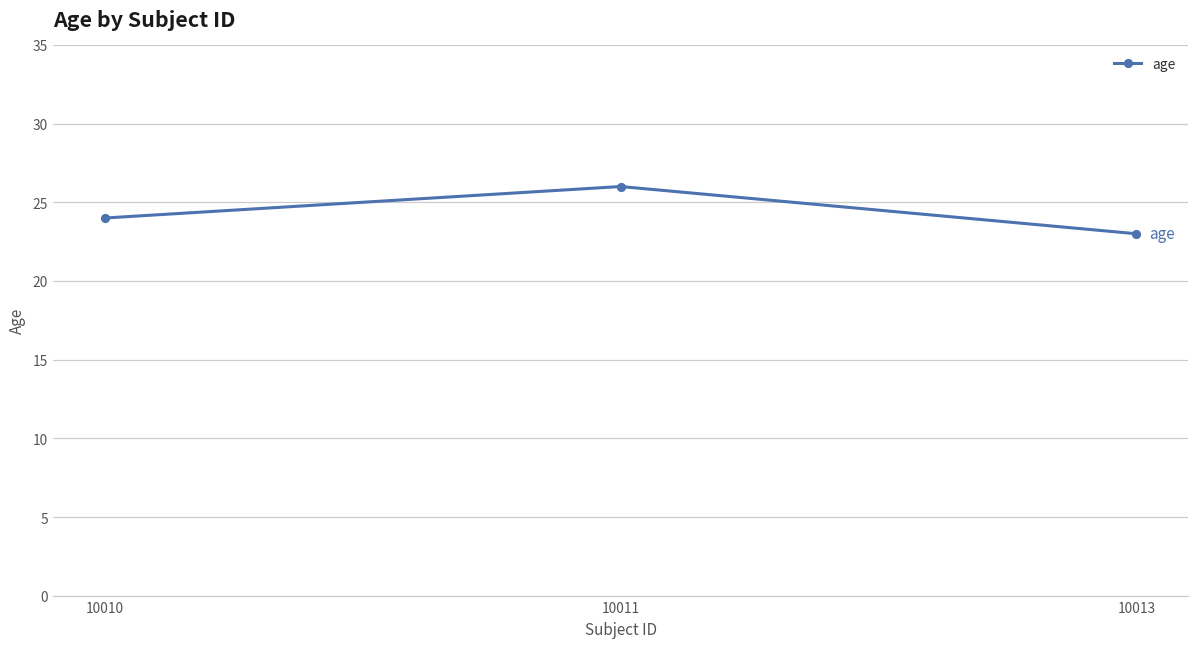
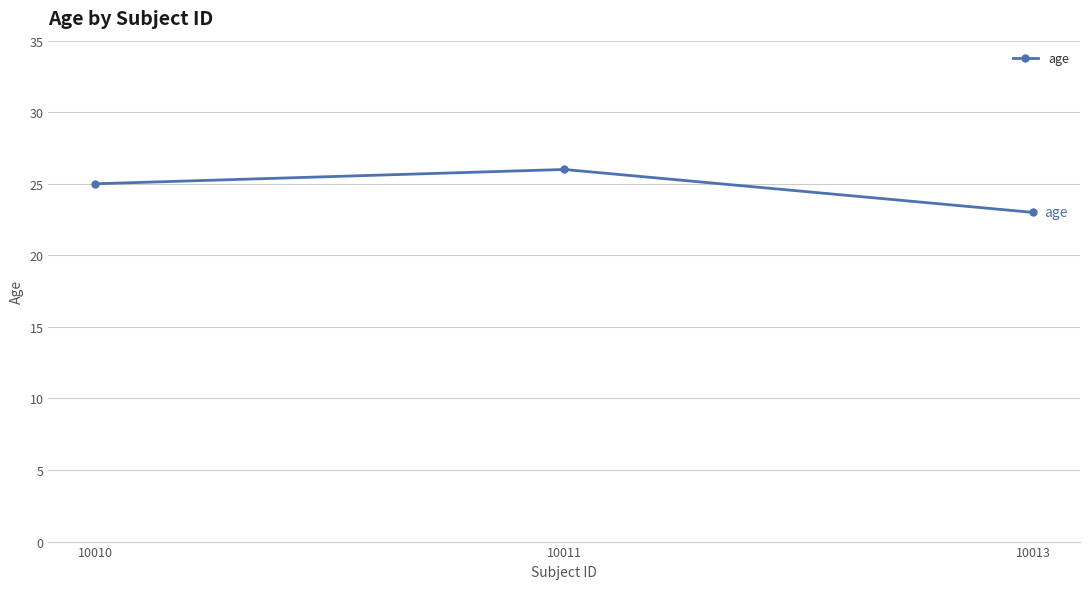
10010: 24 -> 25
